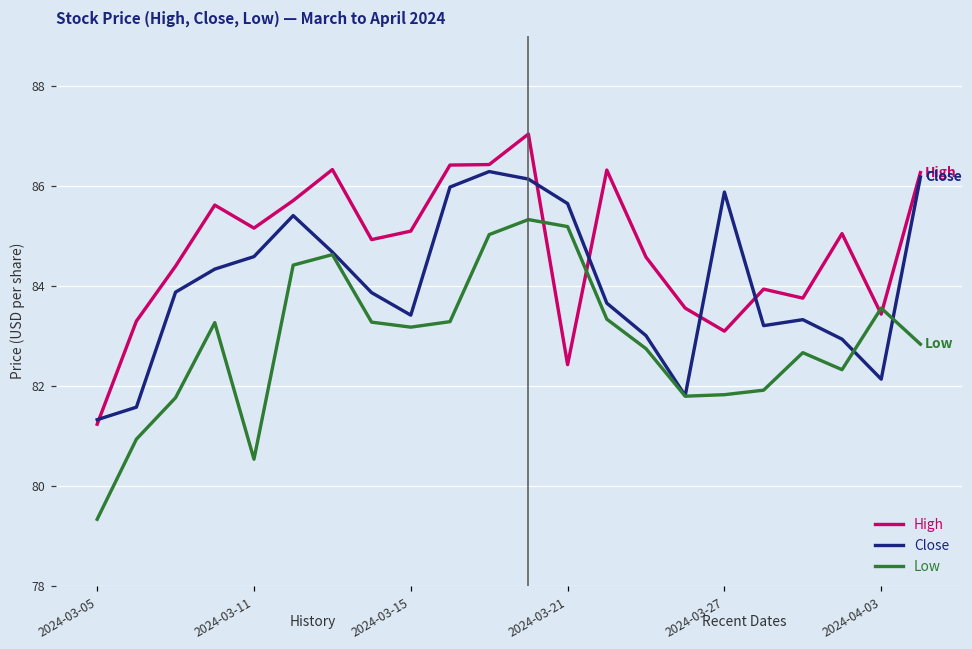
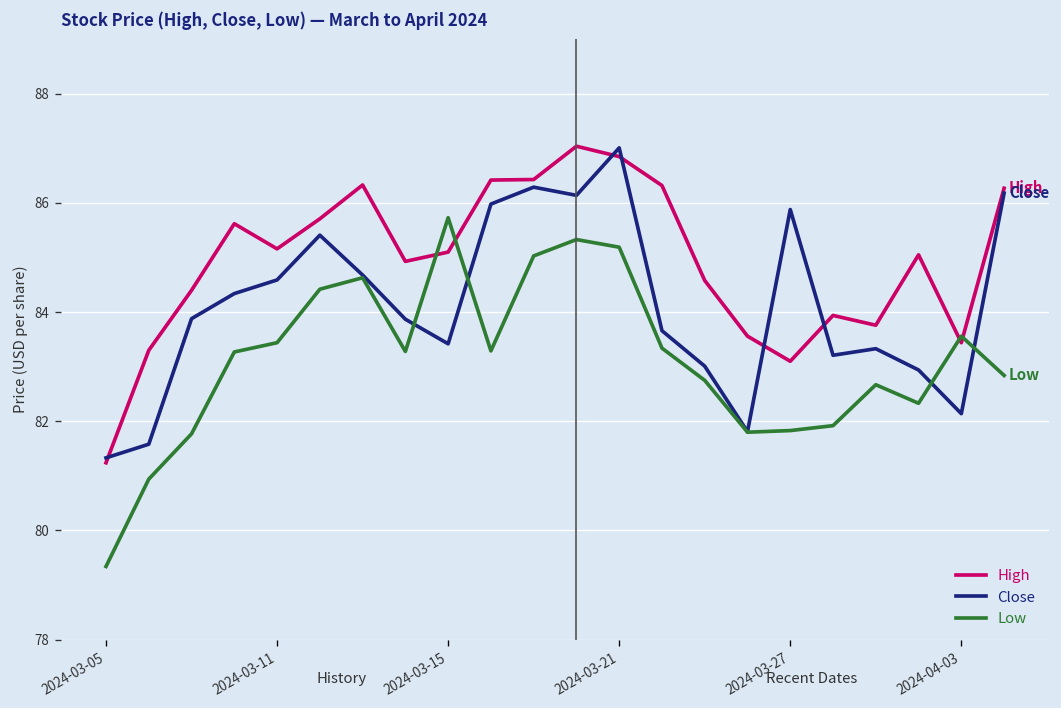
Low, 2024-03-11: 80.5 -> 83.4
Low, 2024-03-15: 83.2 -> 85.7
High, 2024-03-21: 82.4 -> 86.9
Close, 2024-03-21: 85.7 -> 87.0
